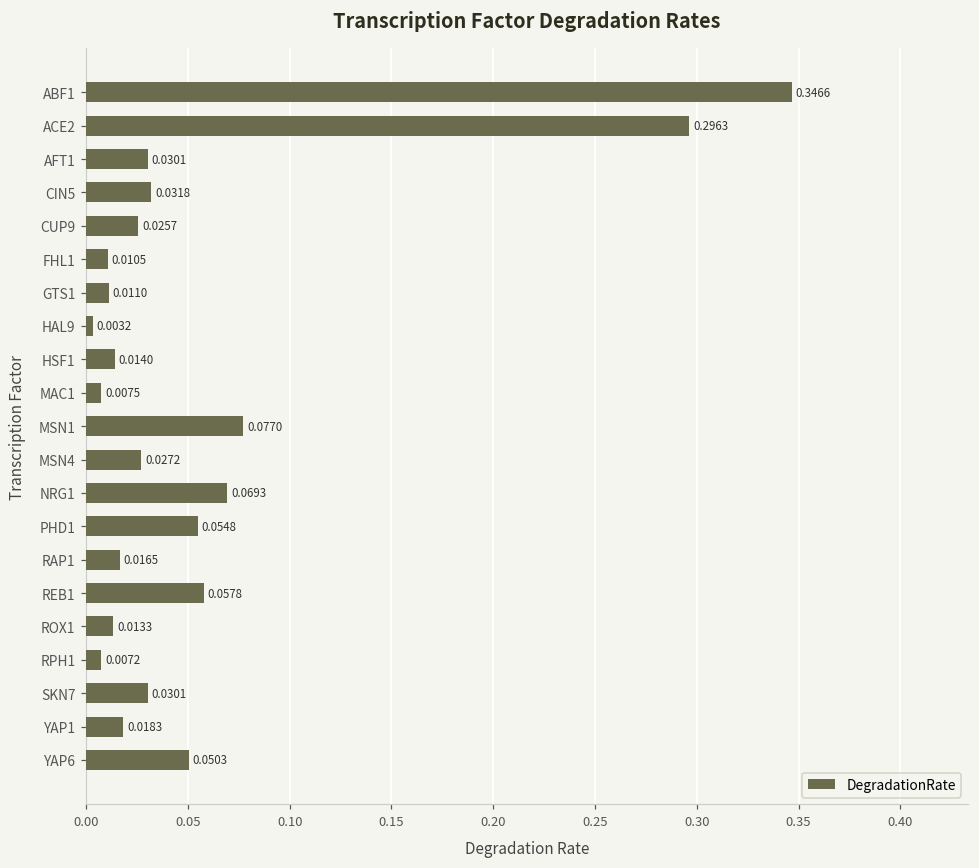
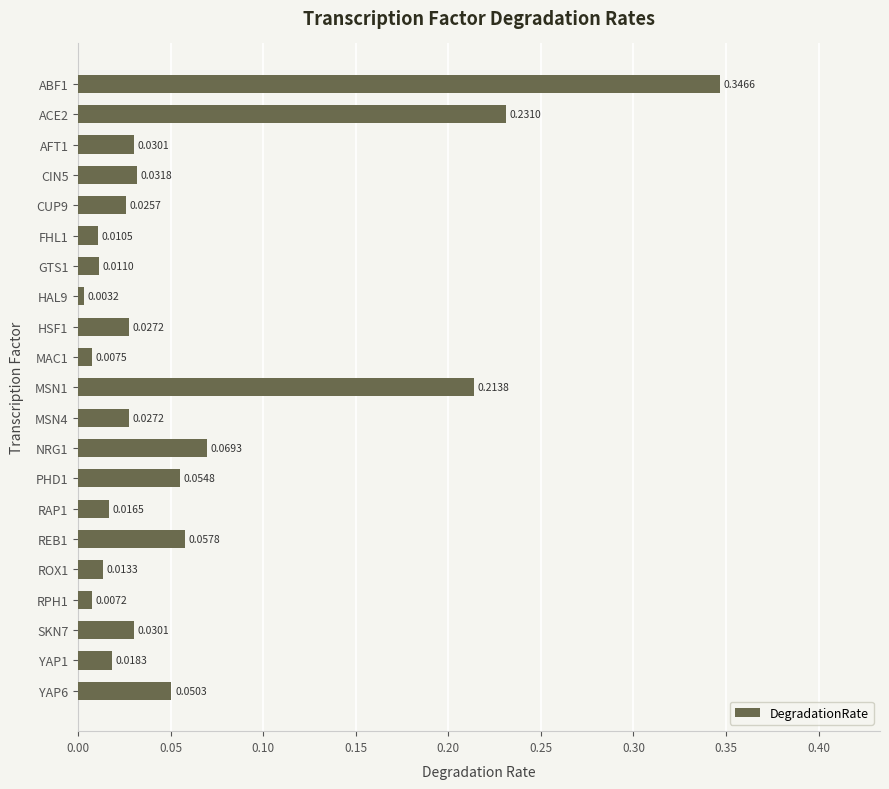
ACE2: 0.2963 -> 0.2310
HSF1: 0.0140 -> 0.0272
MSN1: 0.0770 -> 0.2138
